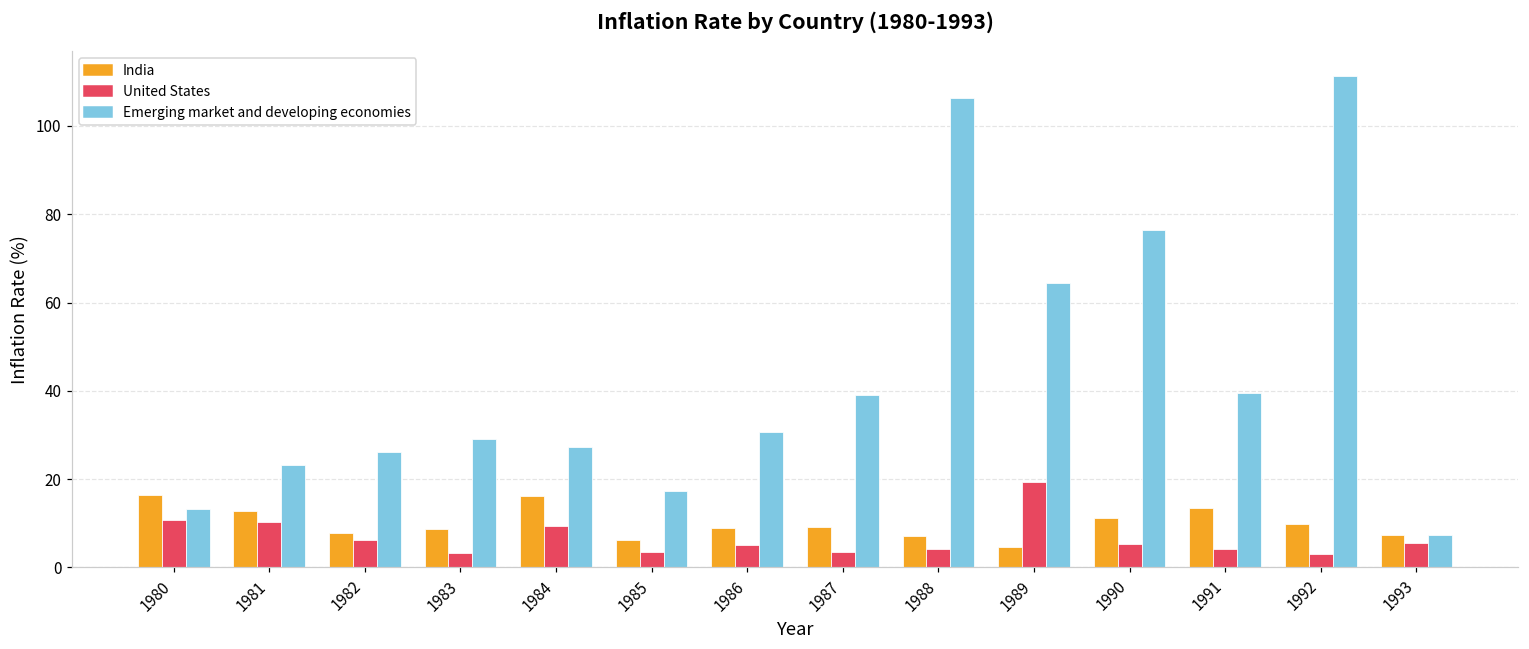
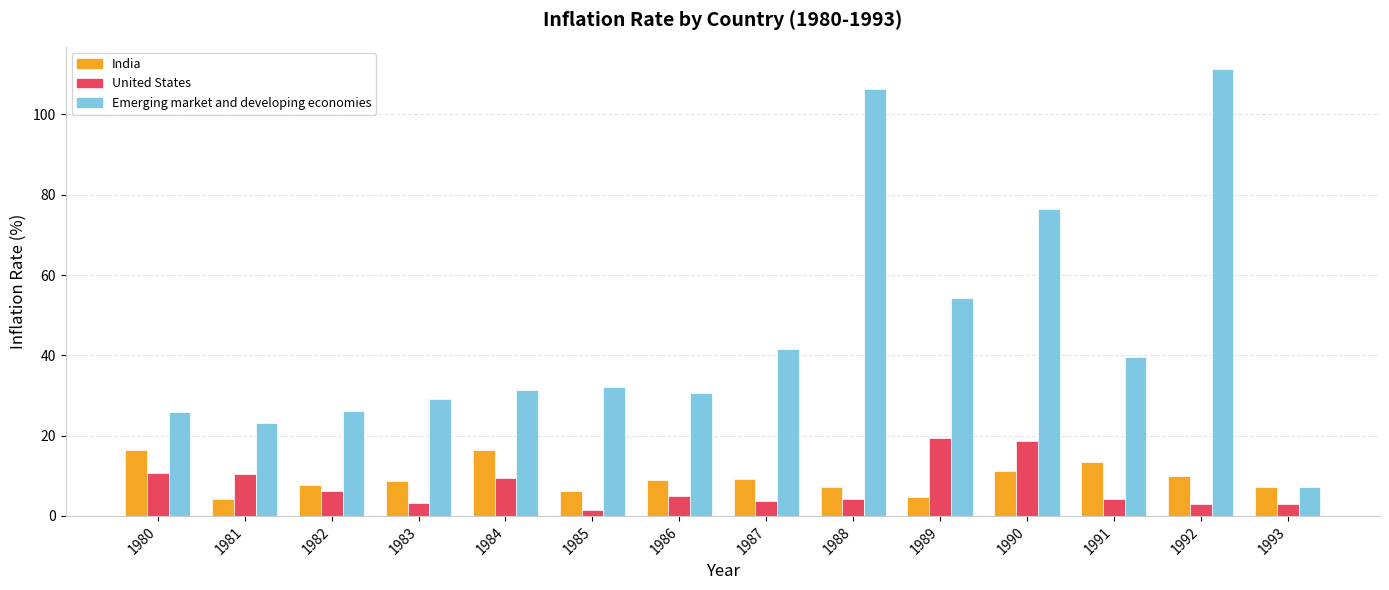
Emerging market and developing economies, 1980: 13 -> 26
India, 1981: 13 -> 4
Emerging market and developing economies, 1984: 27 -> 31
United States, 1985: 4 -> 1
Emerging market and developing economies, 1985: 17 -> 32
Emerging market and developing economies, 1987: 39 -> 42
Emerging market and developing economies, 1989: 64 -> 54
United States, 1990: 5 -> 19
United States, 1993: 6 -> 3
